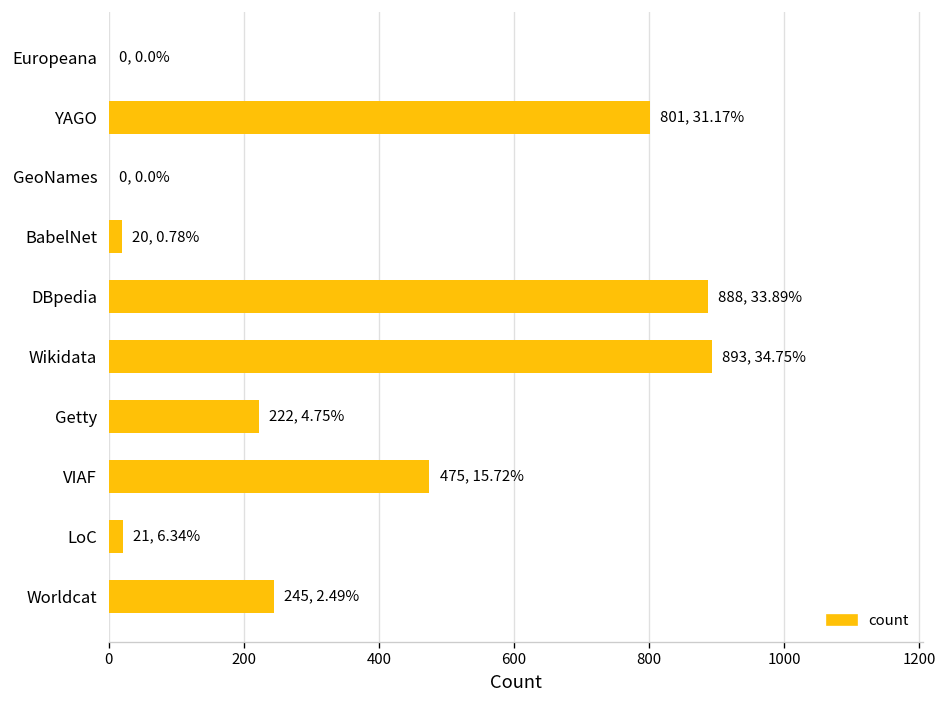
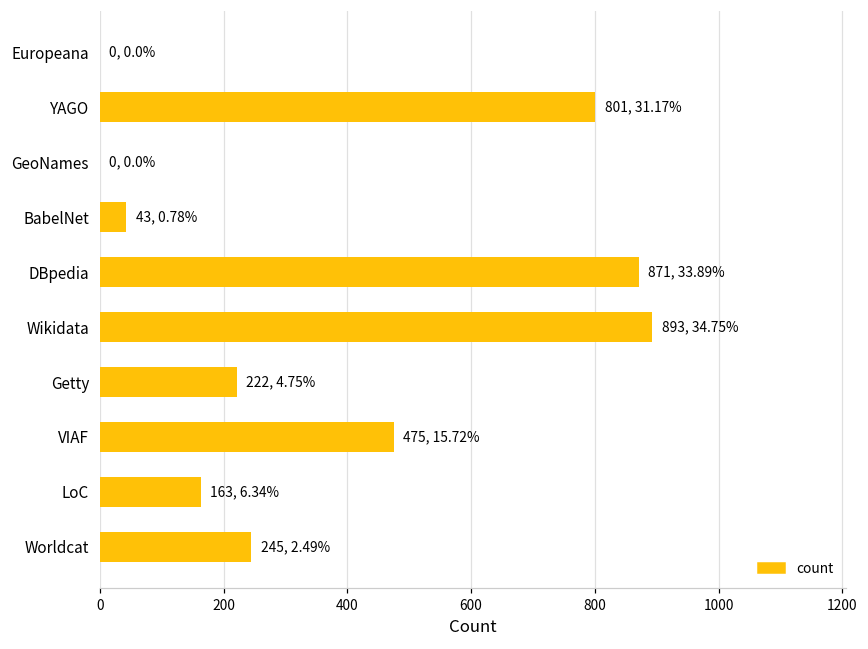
BabelNet: 20, -> 43,
DBpedia: 888, -> 871,
LoC: 21, -> 163,
